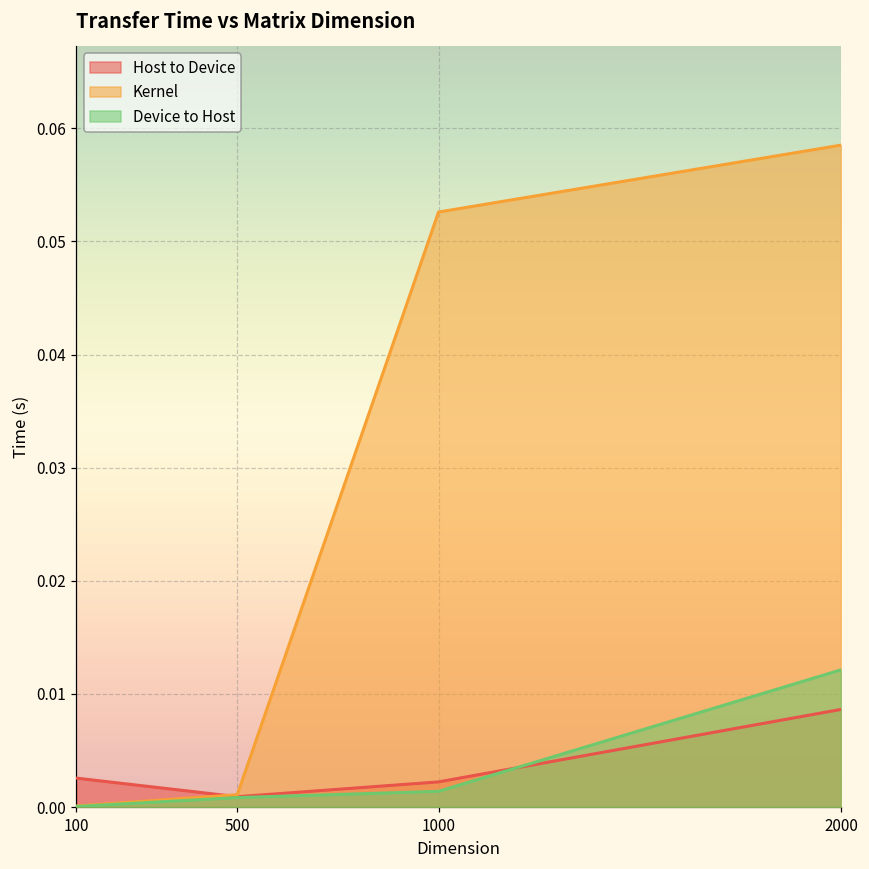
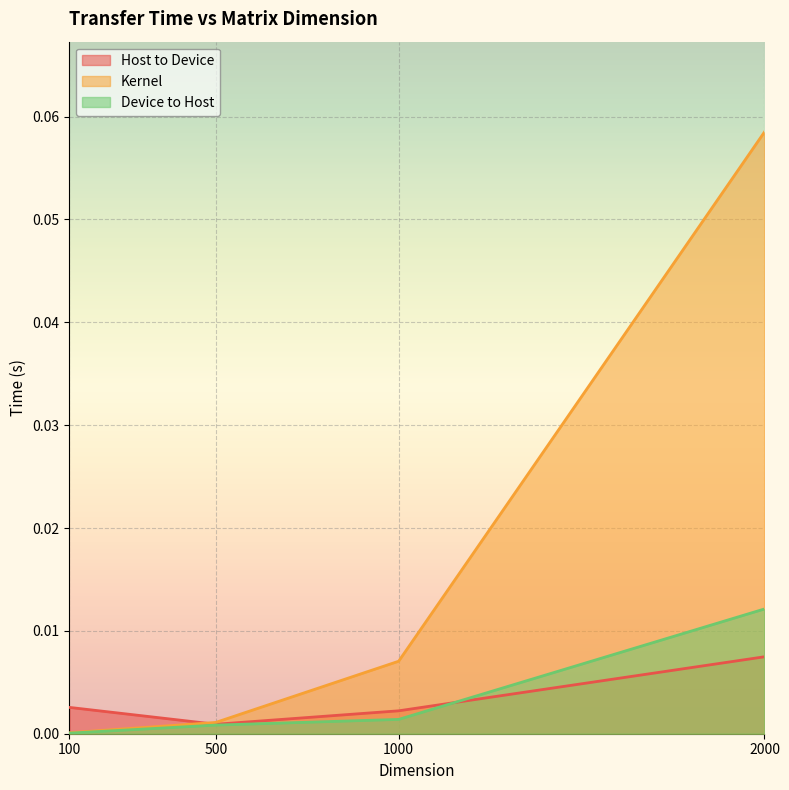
Kernel, 1000: 0.0526 -> 0.0070
Host to Device, 2000: 0.0086 -> 0.0075
